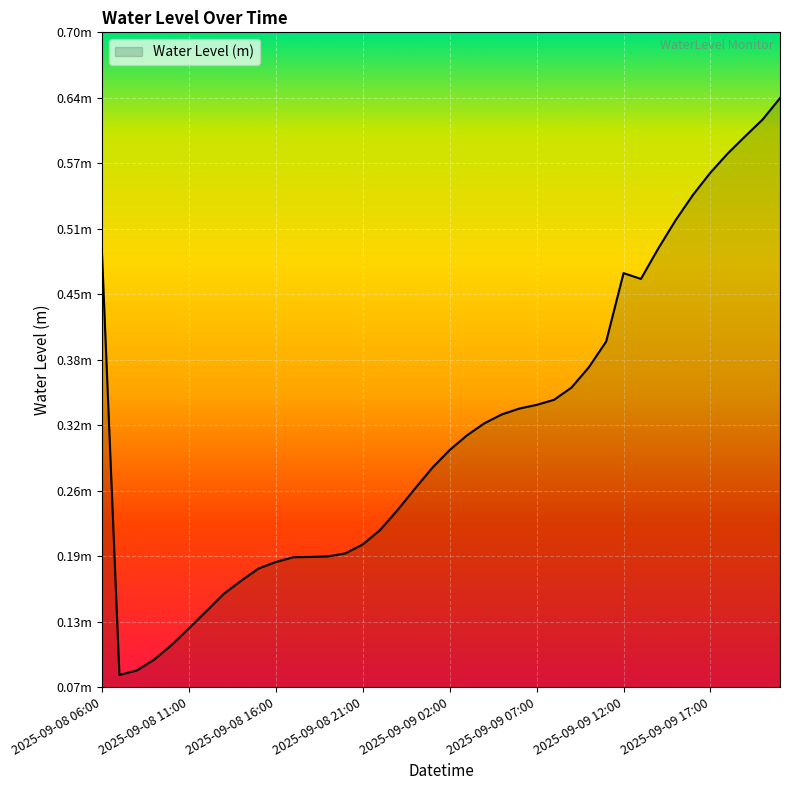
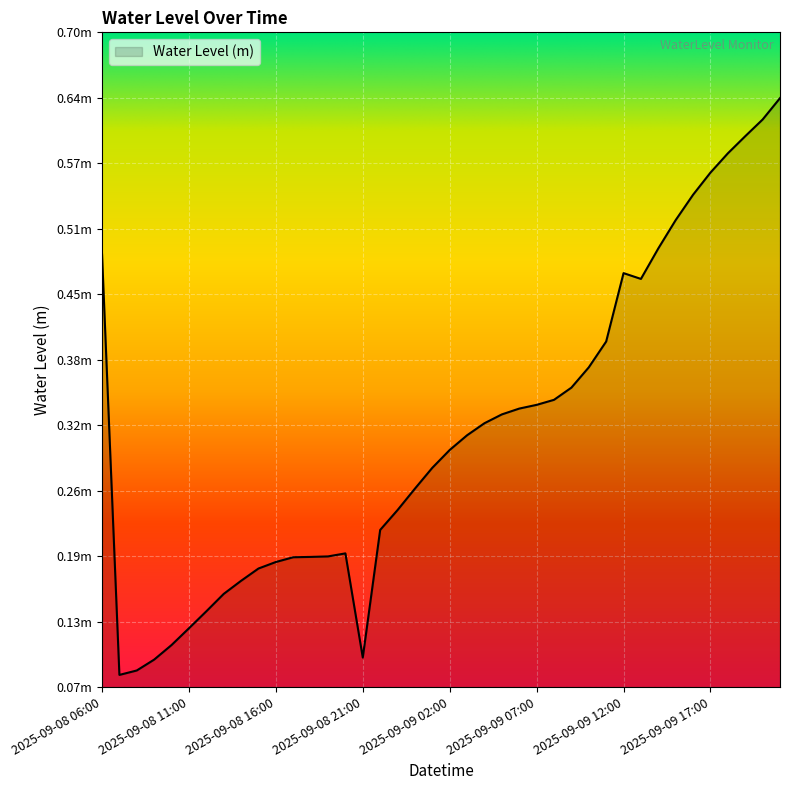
2025-09-08 21:00: 0.205m -> 0.096m
